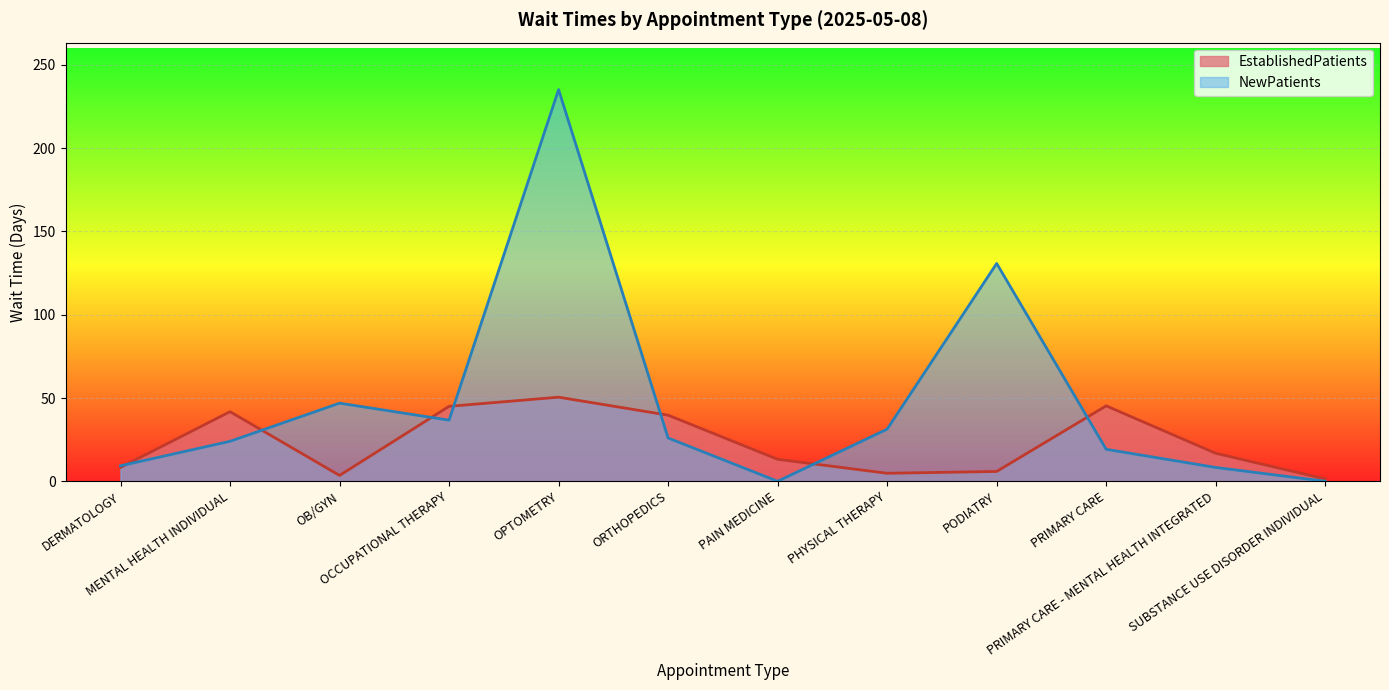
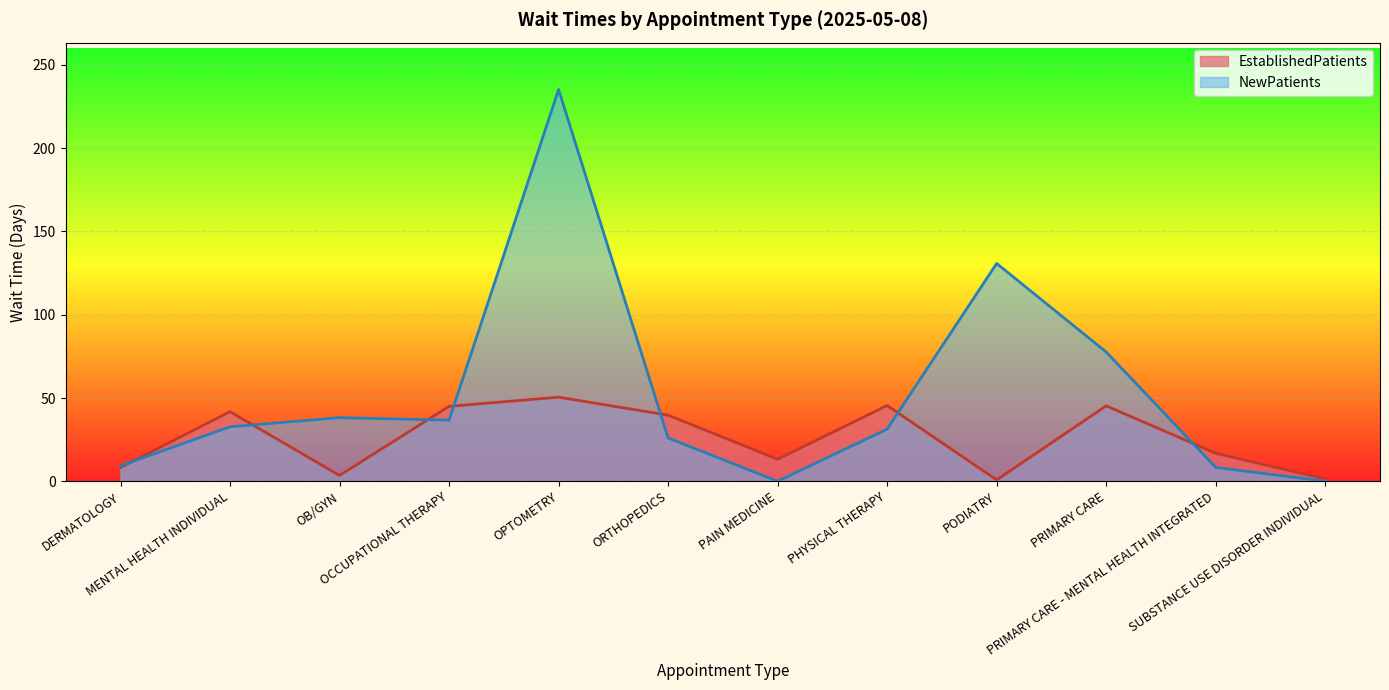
NewPatients, MENTAL HEALTH INDIVIDUAL: 24 -> 33
NewPatients, OB/GYN: 47 -> 38
EstablishedPatients, PHYSICAL THERAPY: 5 -> 46
EstablishedPatients, PODIATRY: 6 -> 1
NewPatients, PRIMARY CARE: 19 -> 78
